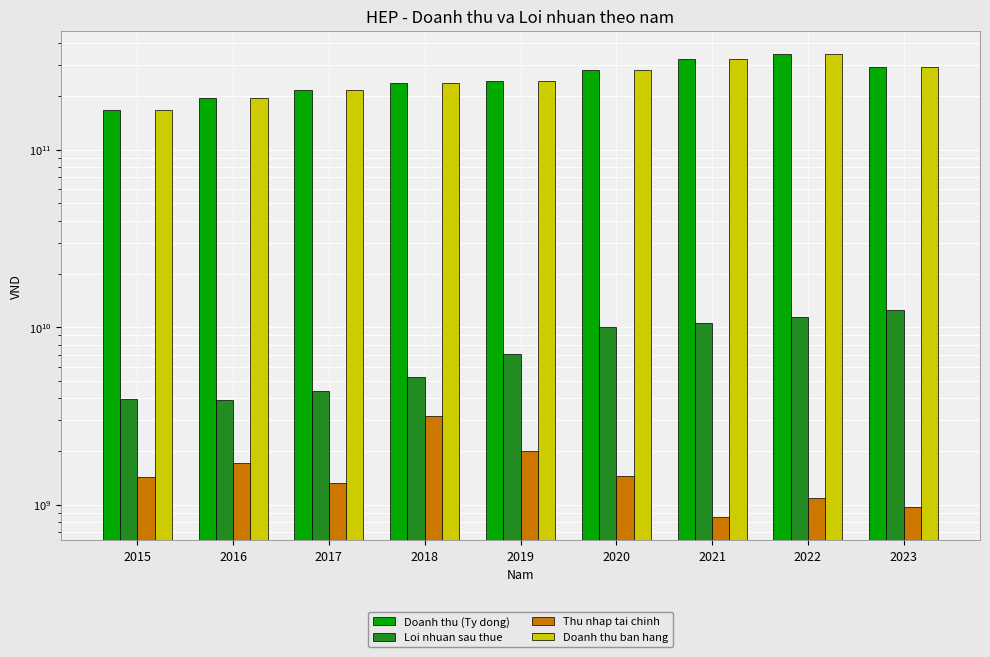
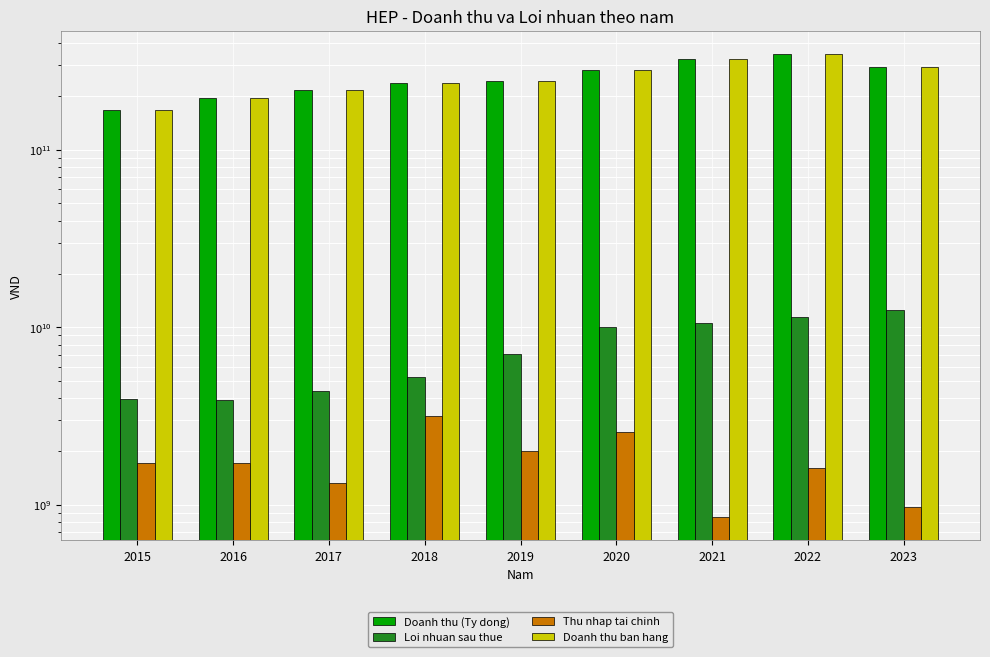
Thu nhap tai chinh, 2015: 1400000000 -> 1700000000
Thu nhap tai chinh, 2020: 1500000000 -> 2600000000
Thu nhap tai chinh, 2022: 1100000000 -> 1600000000
